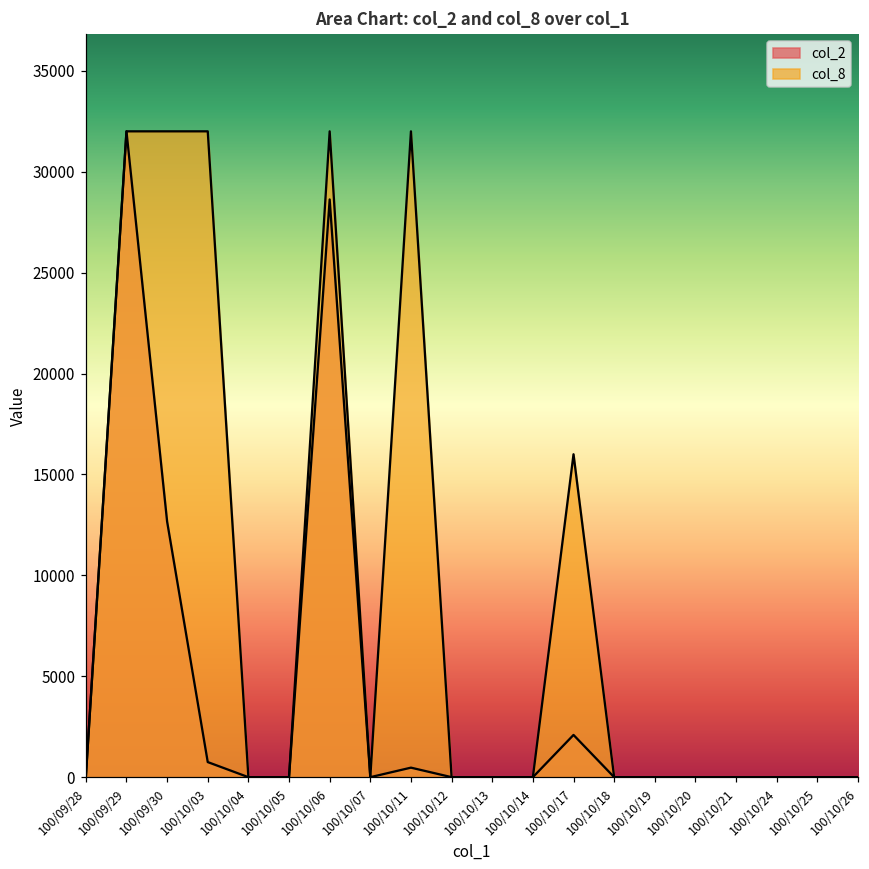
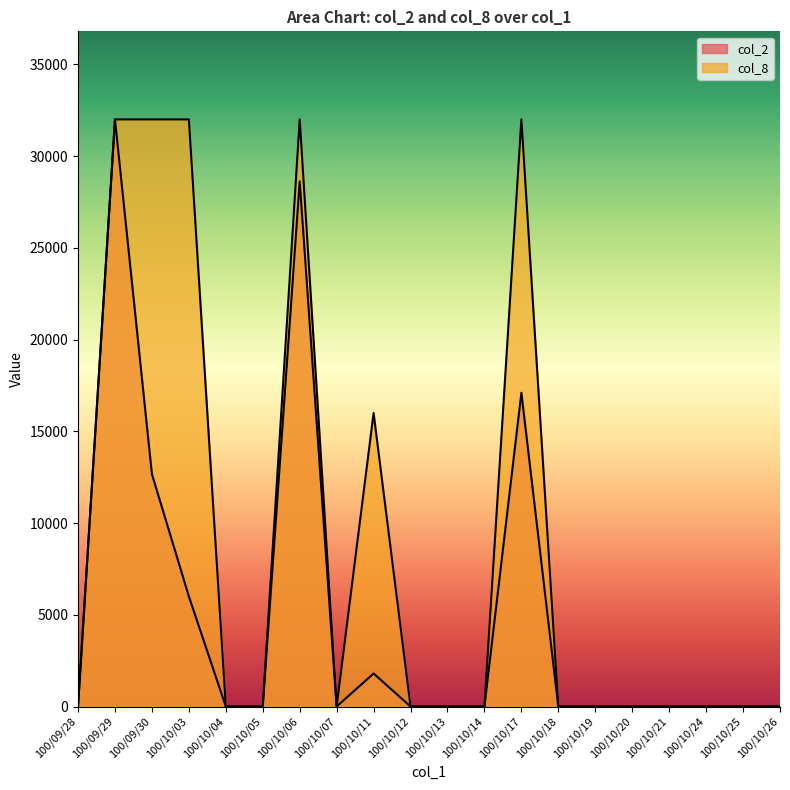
col_2, 100/10/03: 700 -> 6000
col_2, 100/10/11: 500 -> 1800
col_8, 100/10/11: 32000 -> 16000
col_2, 100/10/17: 2100 -> 17100
col_8, 100/10/17: 16000 -> 32000
